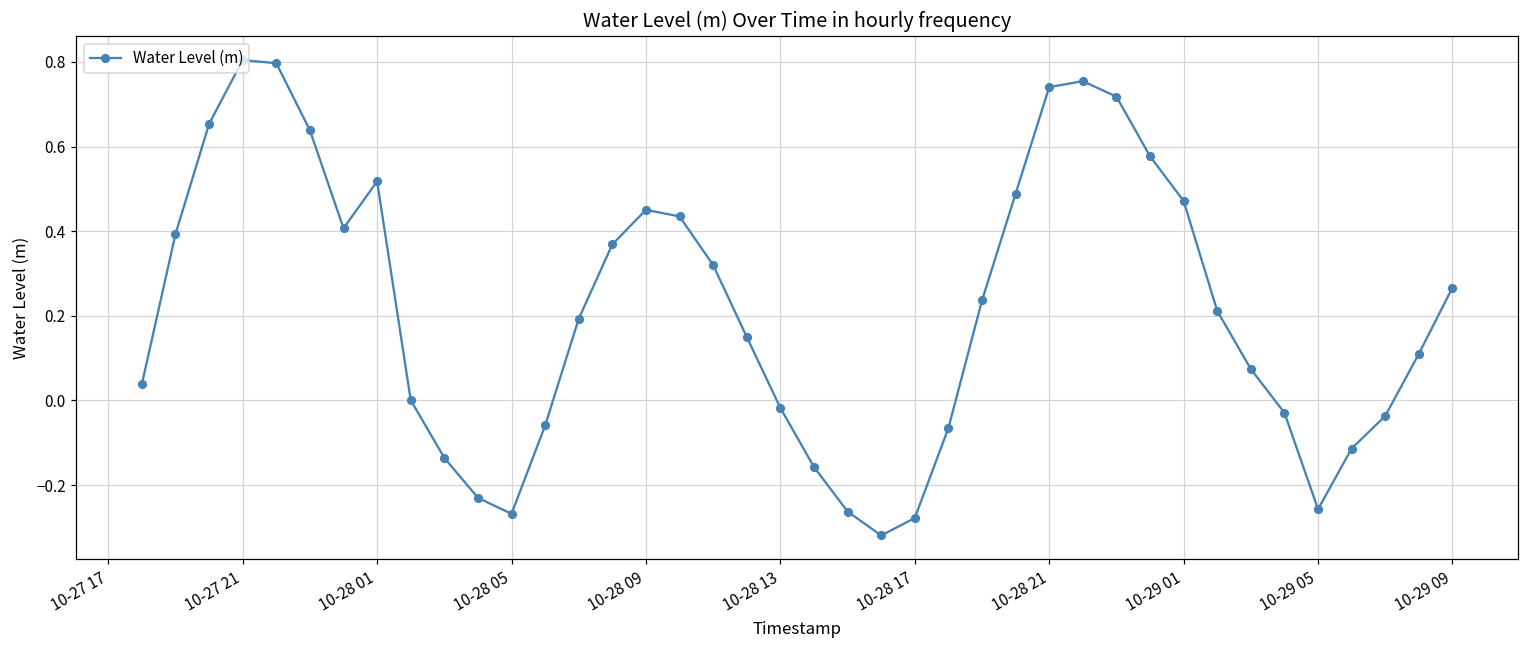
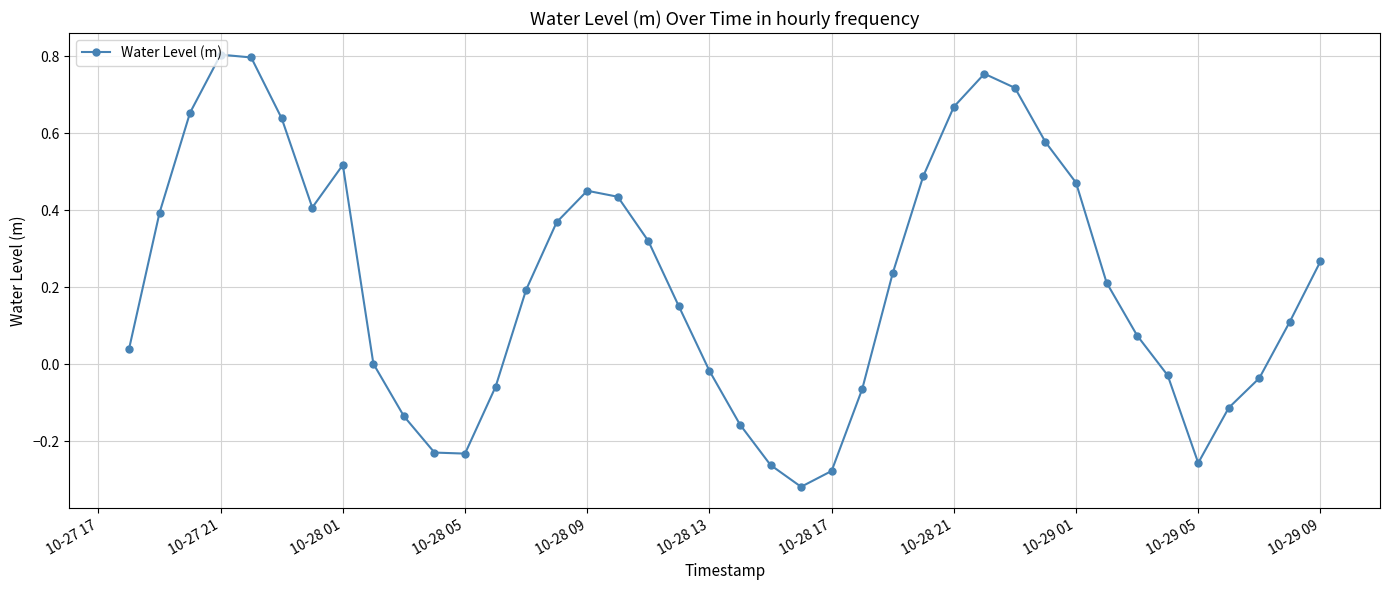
10-28 05: -0.27 -> -0.23
10-28 21: 0.74 -> 0.67
